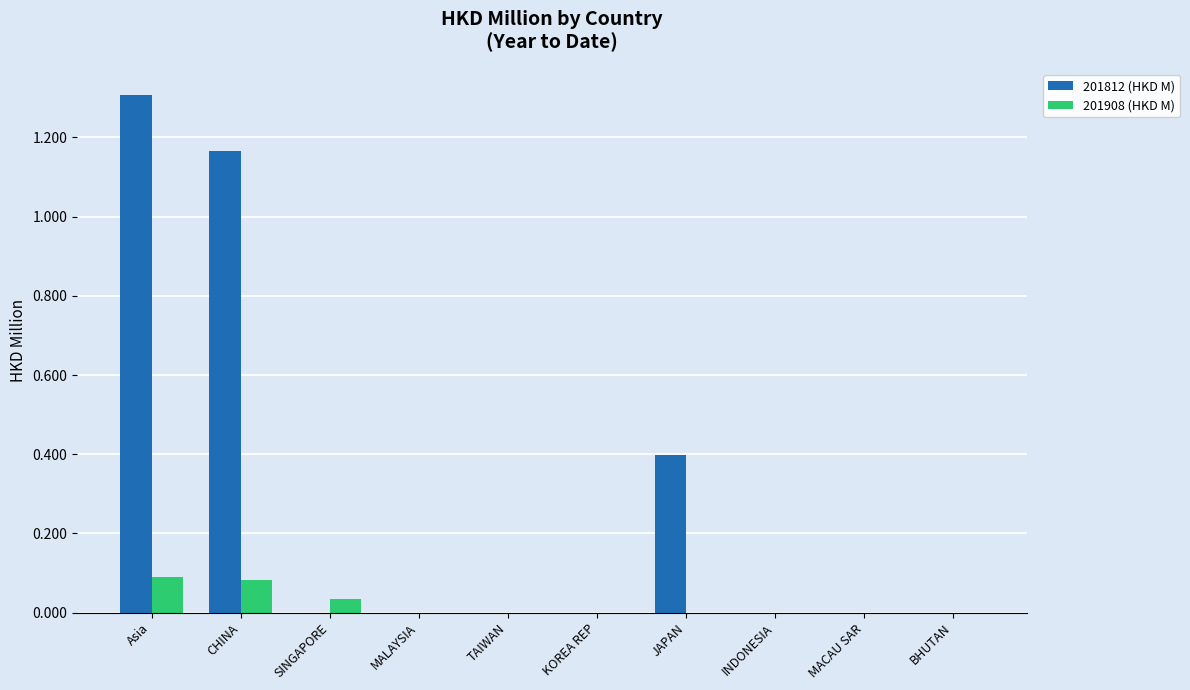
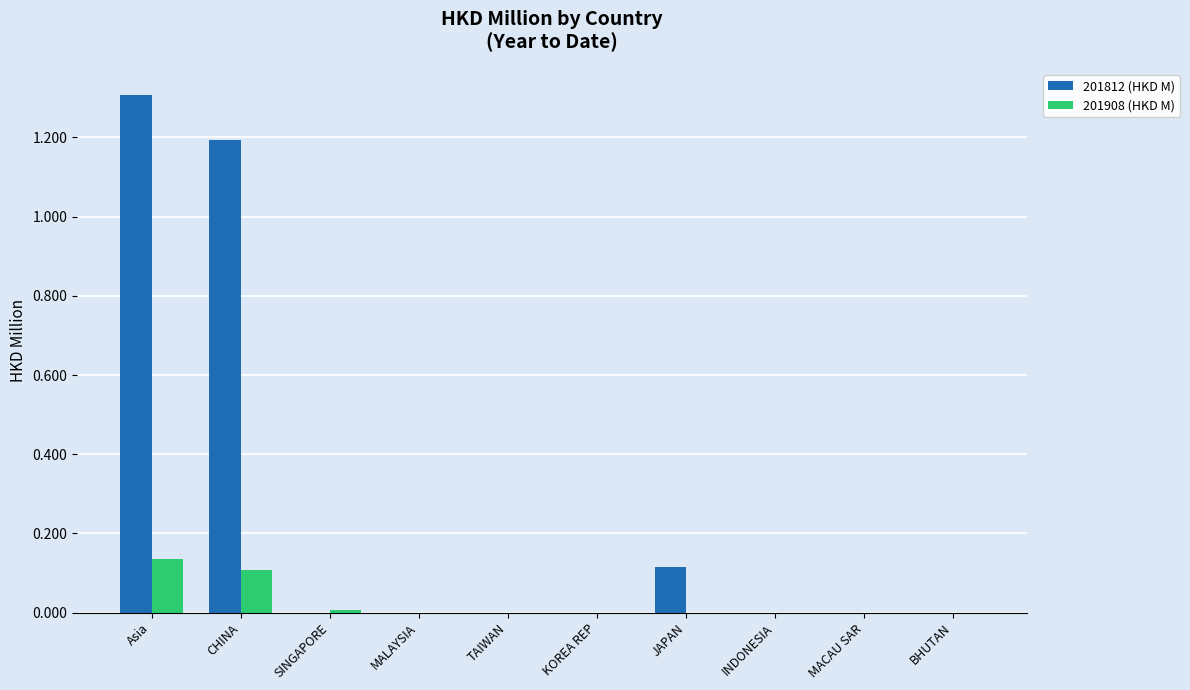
201908 (HKD M), Asia: 0.09 -> 0.14
201812 (HKD M), CHINA: 1.17 -> 1.19
201908 (HKD M), CHINA: 0.08 -> 0.11
201908 (HKD M), SINGAPORE: 0.03 -> 0.01
201812 (HKD M), JAPAN: 0.40 -> 0.11
